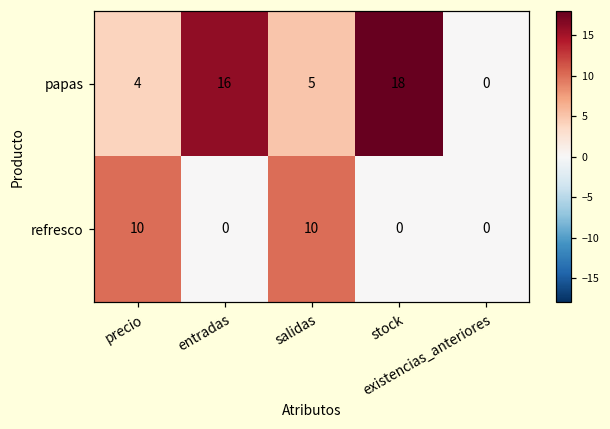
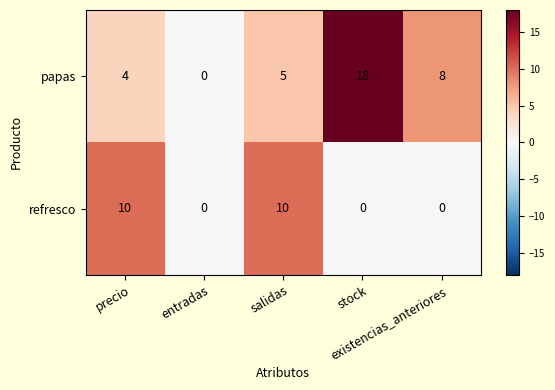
papas, entradas: 16 -> 0
papas, existencias_anteriores: 0 -> 8
